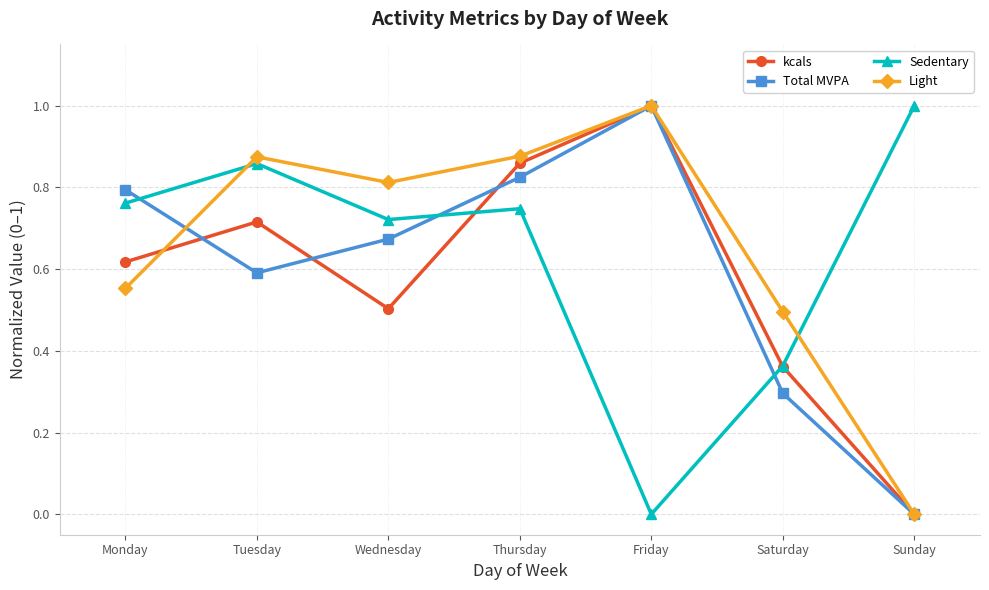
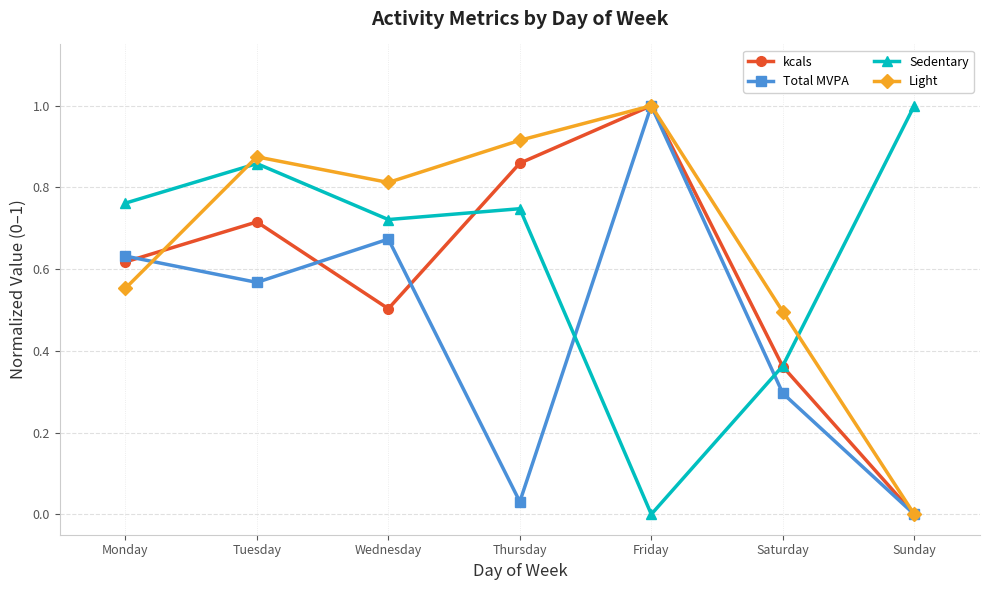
Total MVPA, Monday: 0.79 -> 0.63
Total MVPA, Tuesday: 0.59 -> 0.57
Total MVPA, Thursday: 0.82 -> 0.03
Light, Thursday: 0.88 -> 0.92
